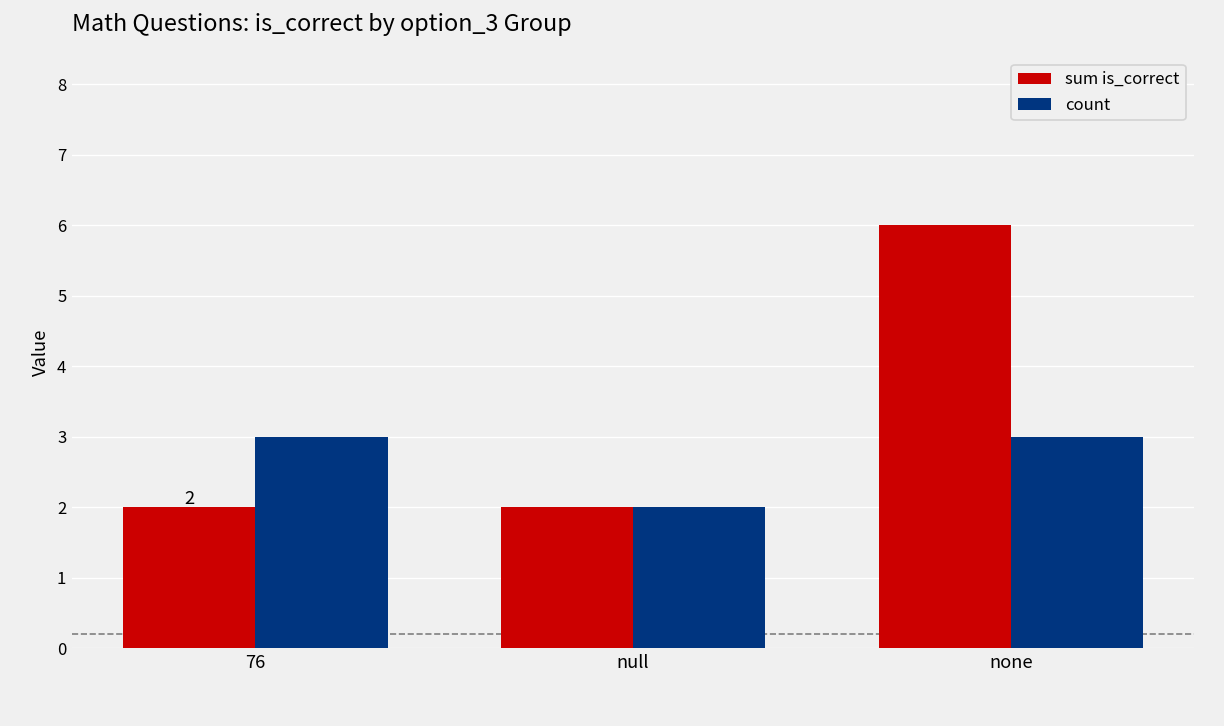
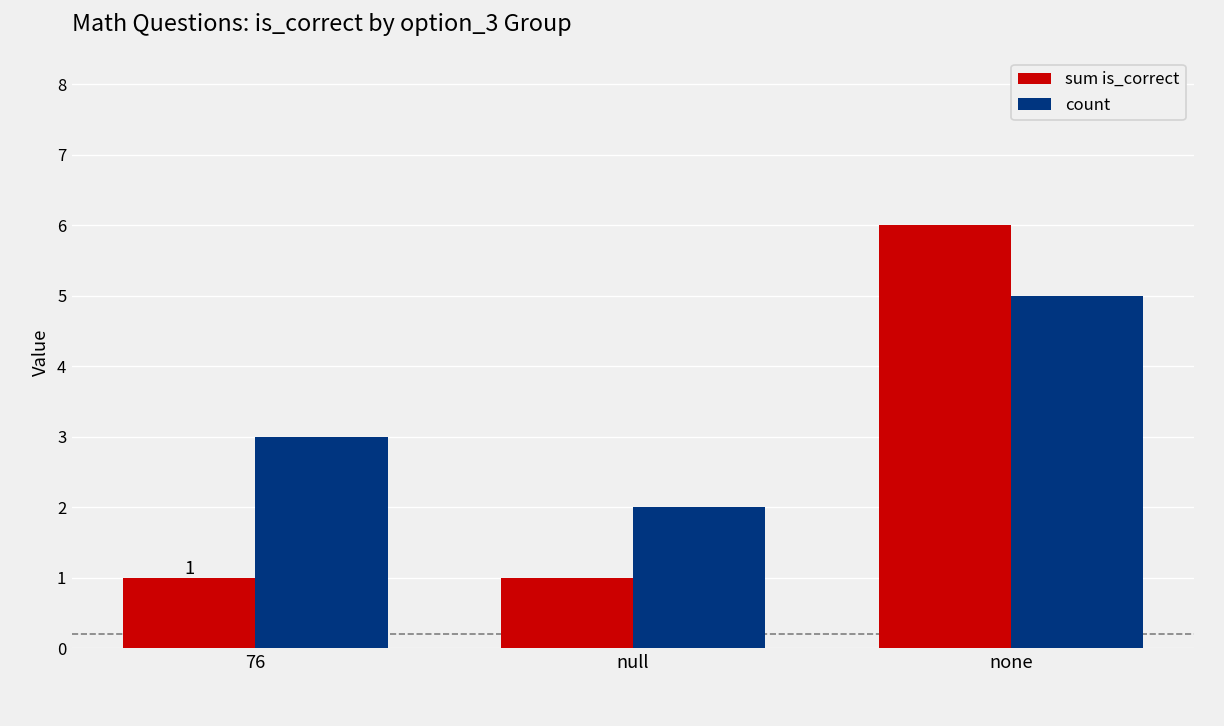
sum is_correct, 76: 2 -> 1
sum is_correct, null: 2 -> 1
count, none: 3 -> 5
